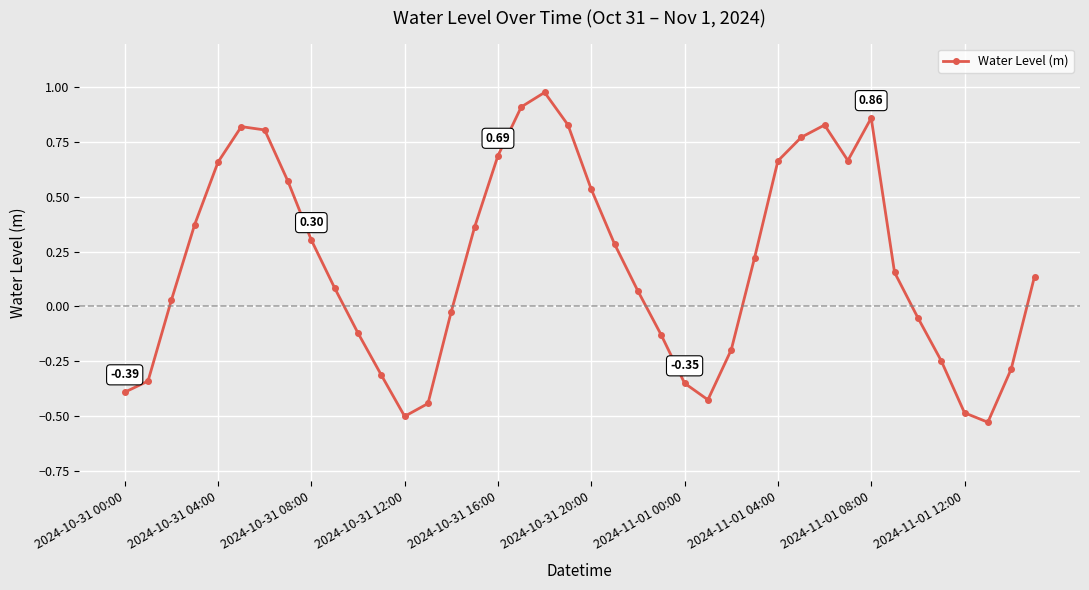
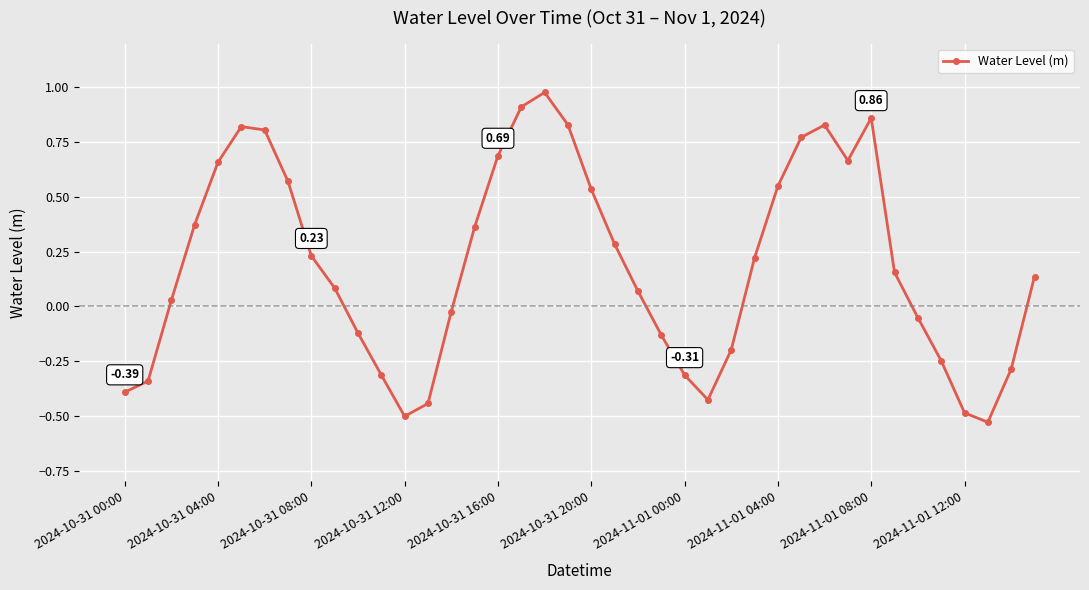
2024-10-31 08:00: 0.30 -> 0.23
2024-11-01 00:00: -0.35 -> -0.31
2024-11-01 04:00: 0.66 -> 0.55
